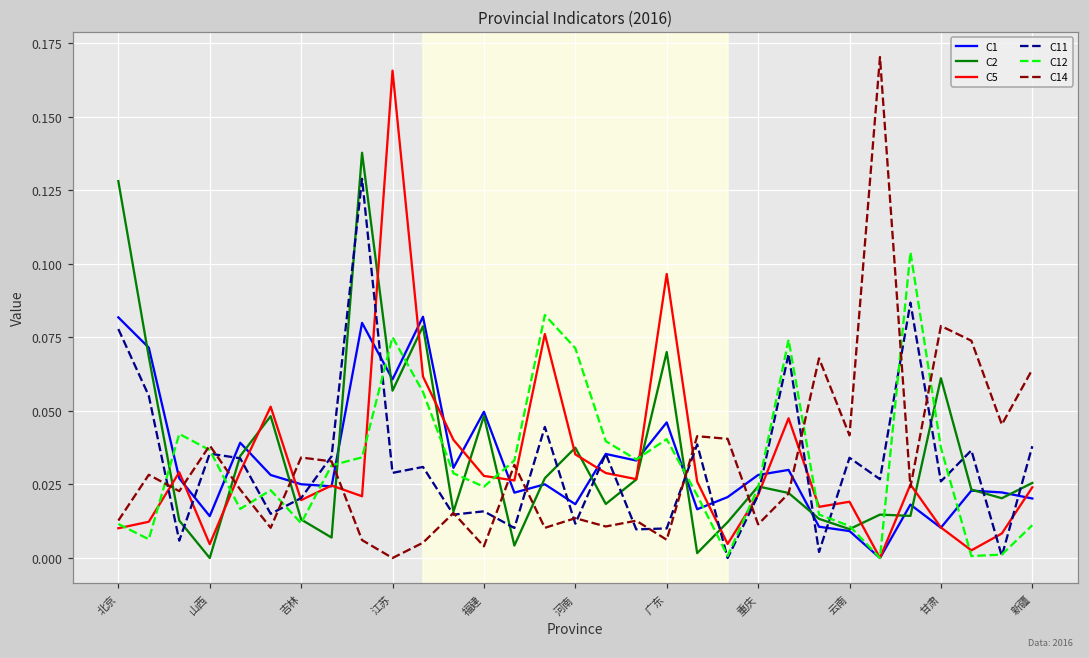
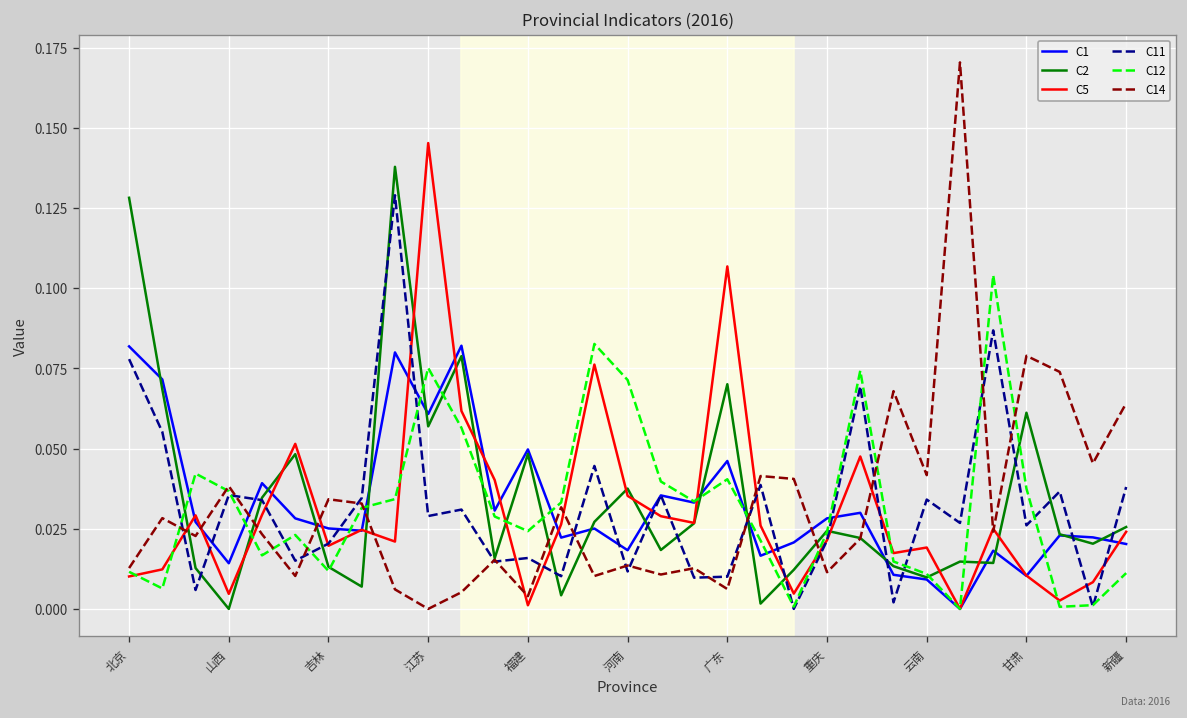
C5, 江苏: 0.166 -> 0.145
C5, 福建: 0.028 -> 0.001
C5, 广东: 0.097 -> 0.107
